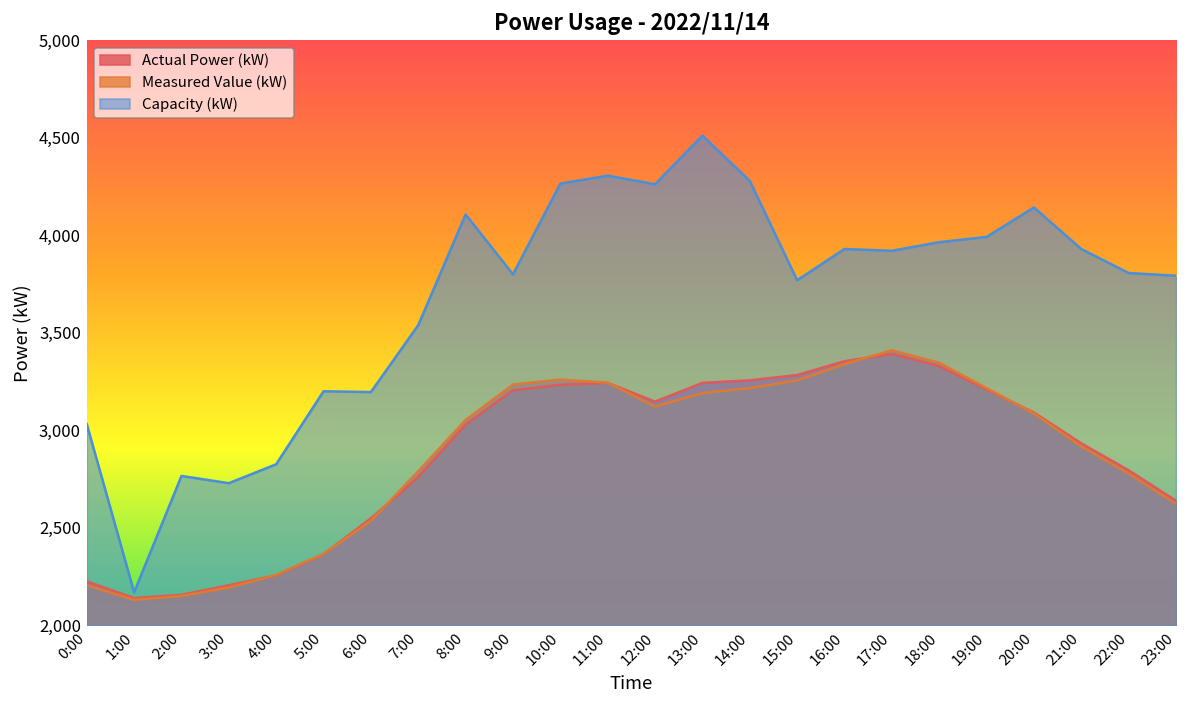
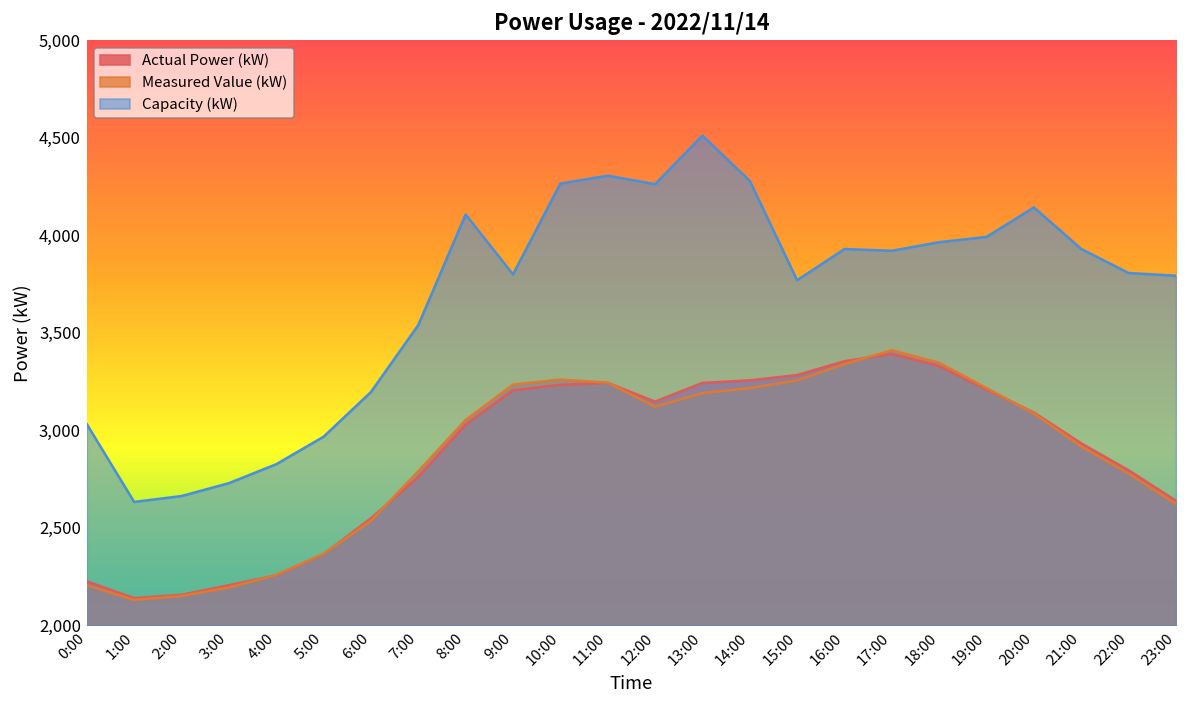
Capacity (kW), 1:00: 2,170 -> 2,630
Capacity (kW), 2:00: 2,770 -> 2,660
Capacity (kW), 5:00: 3,200 -> 2,970
